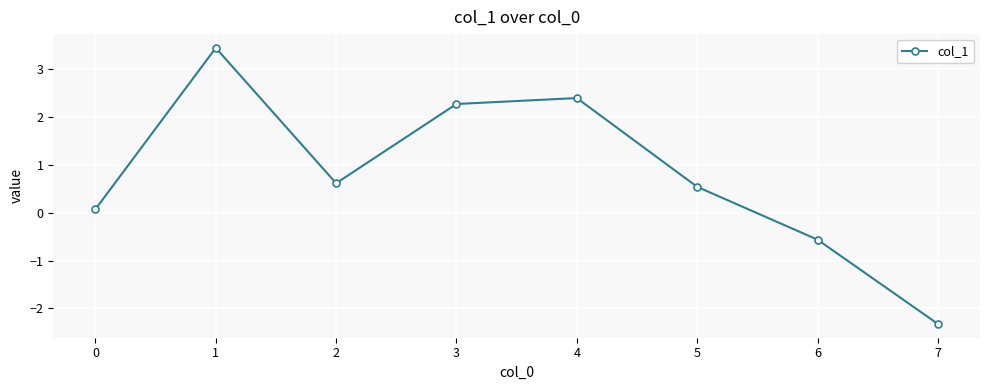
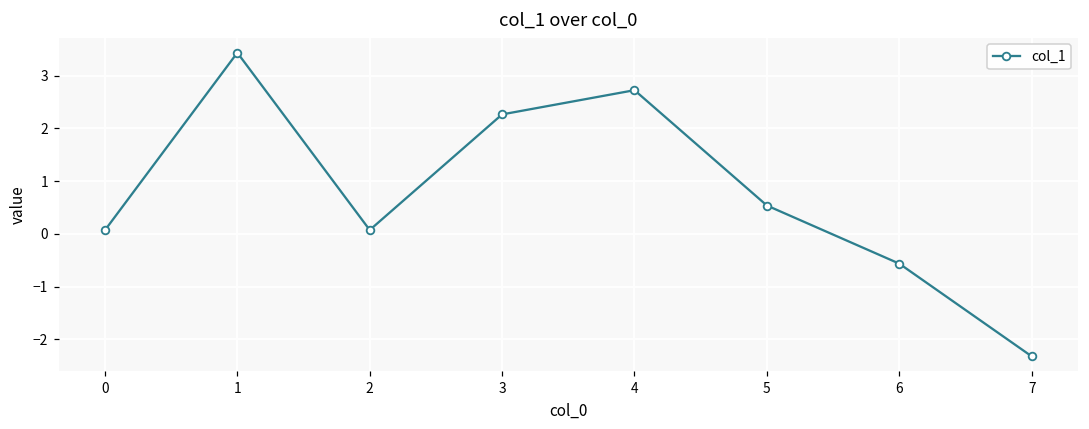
2: 0.6 -> 0.1
4: 2.4 -> 2.7
